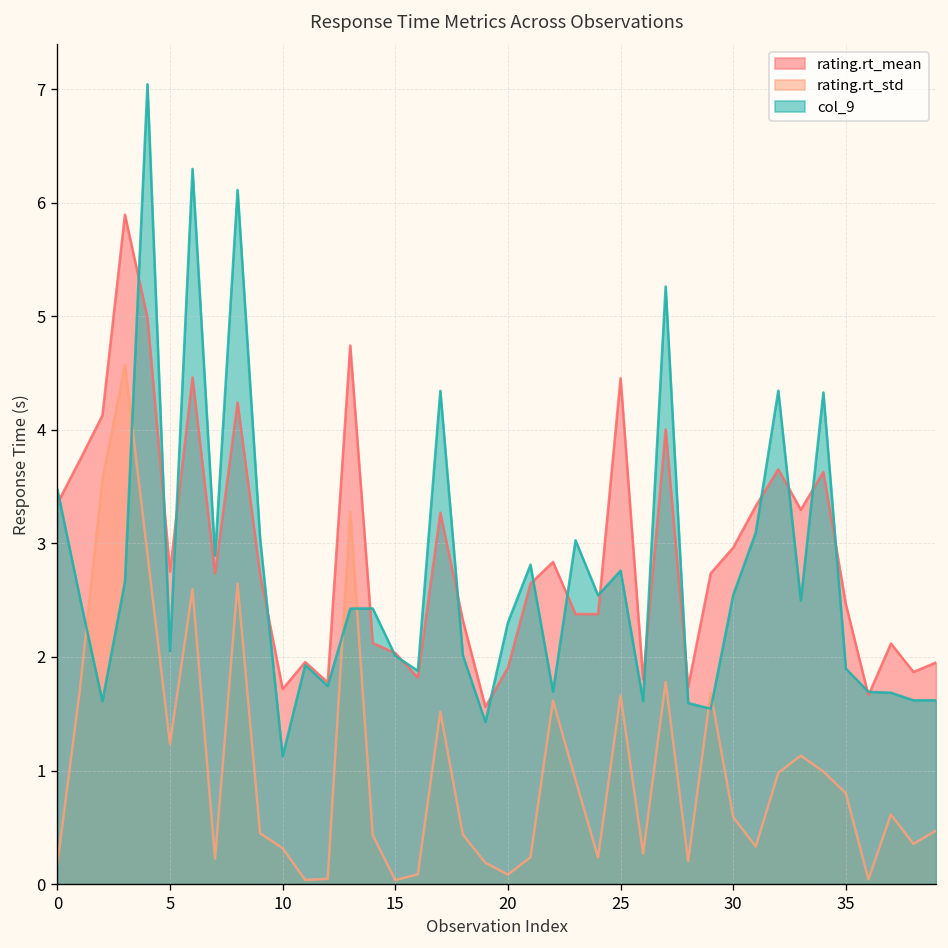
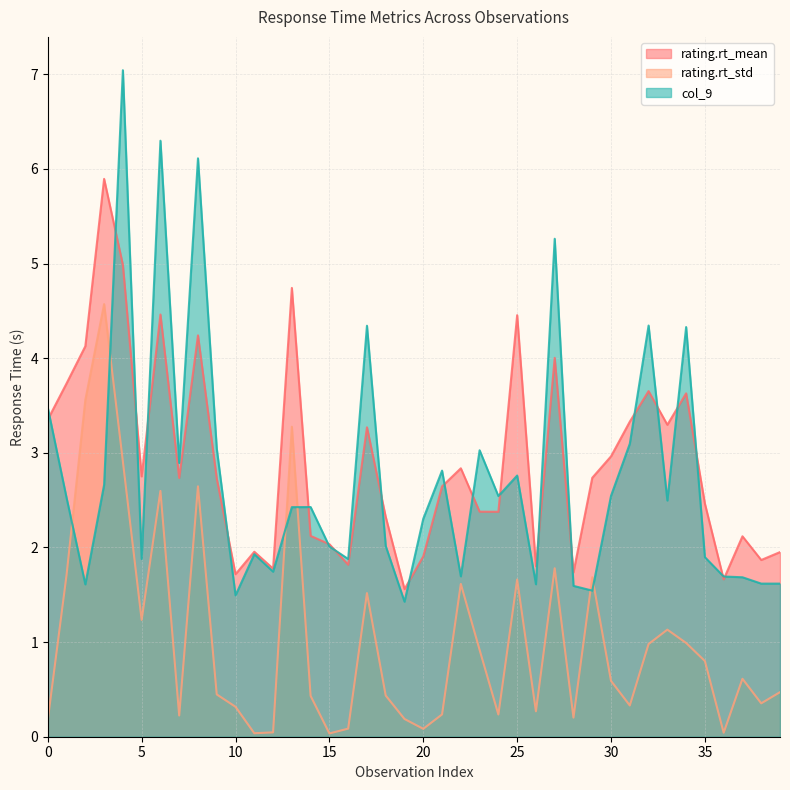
col_9, 5: 2.1 -> 1.9
col_9, 10: 1.1 -> 1.5
